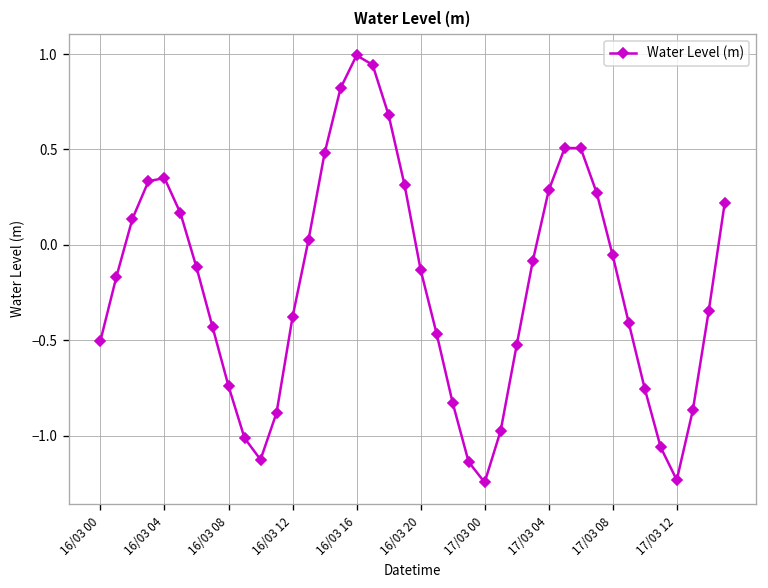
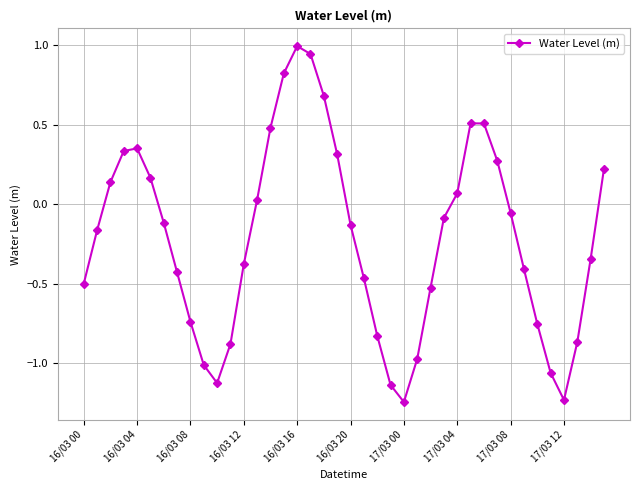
17/03 04: 0.29 -> 0.07
